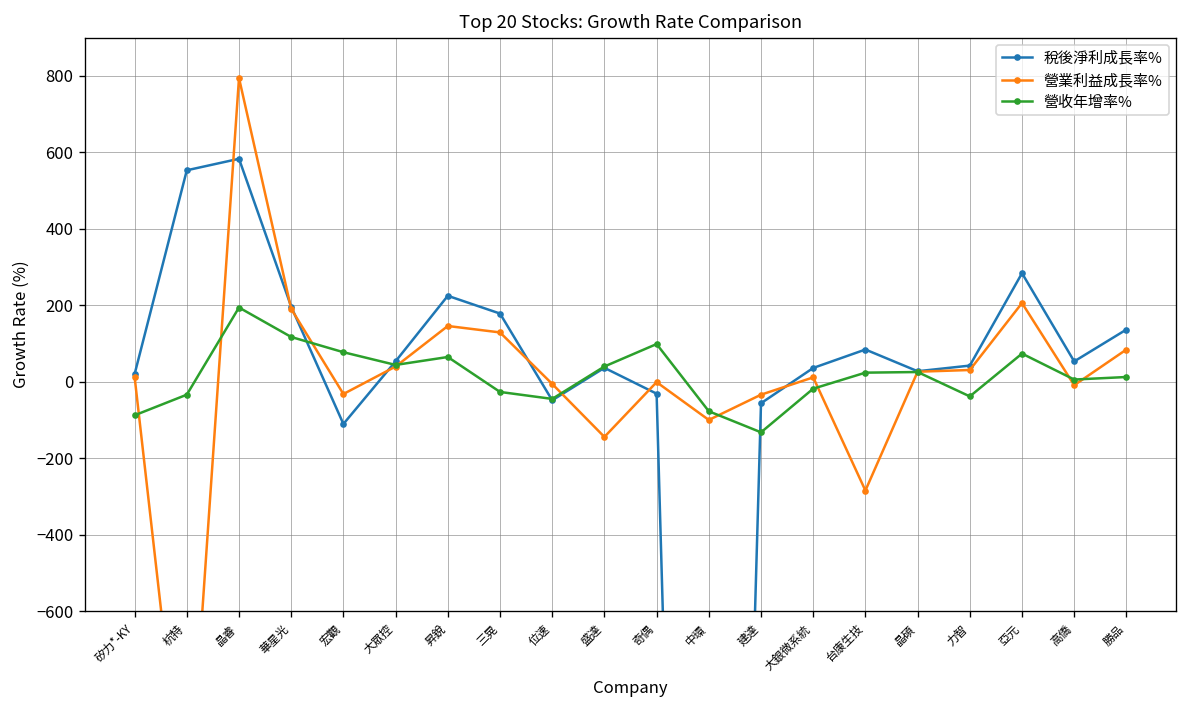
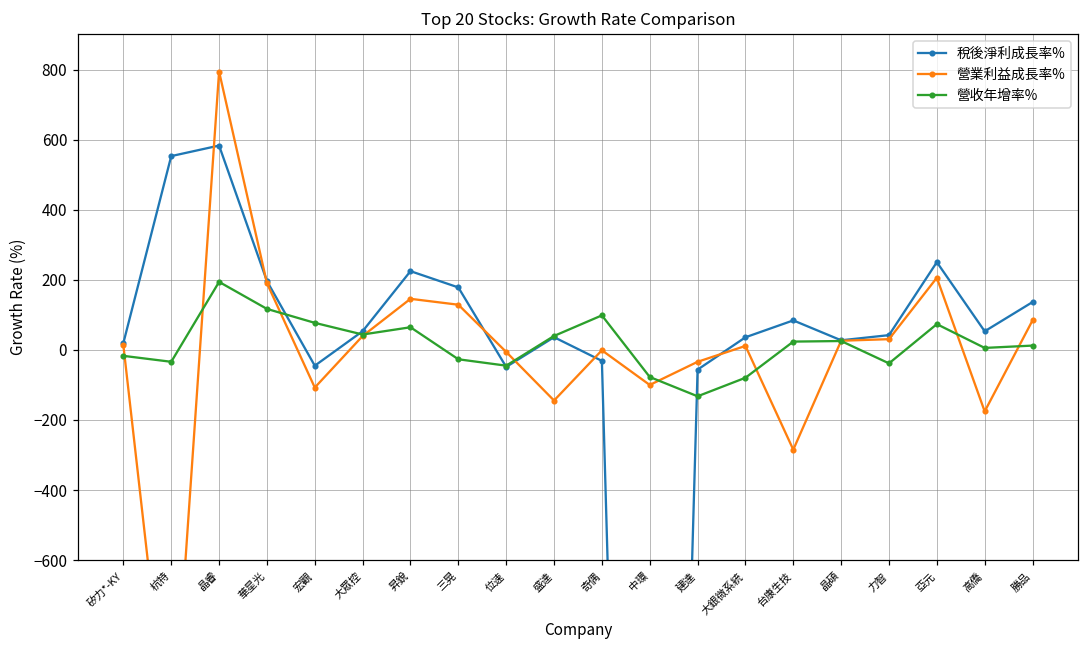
營收年增率%, 矽力*-KY: -90 -> -20
稅後淨利成長率%, 宏觀: -110 -> -50
營業利益成長率%, 宏觀: -30 -> -110
營收年增率%, 大銀微系統: -20 -> -80
稅後淨利成長率%, 亞元: 280 -> 250
營業利益成長率%, 高僑: -10 -> -180
